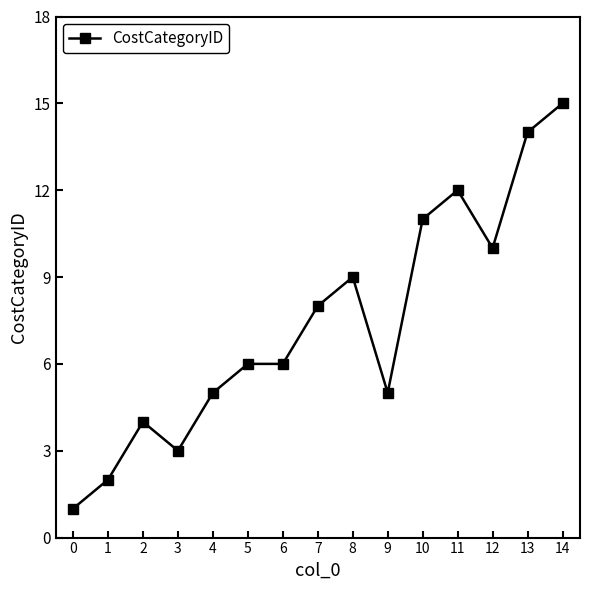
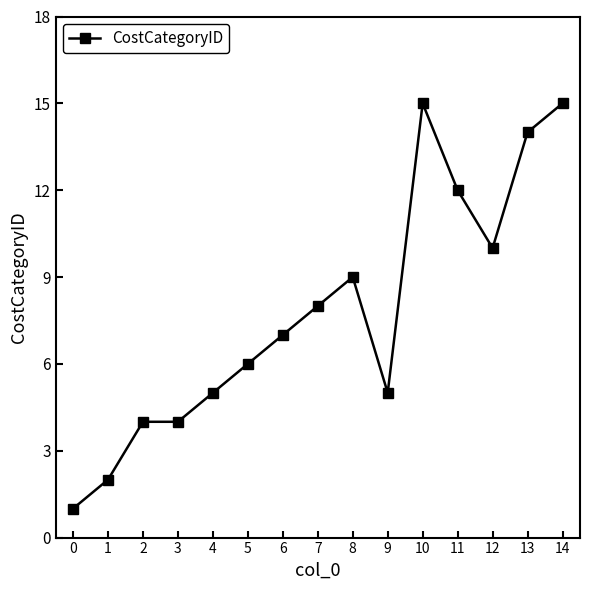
3: 3 -> 4
6: 6 -> 7
10: 11 -> 15
